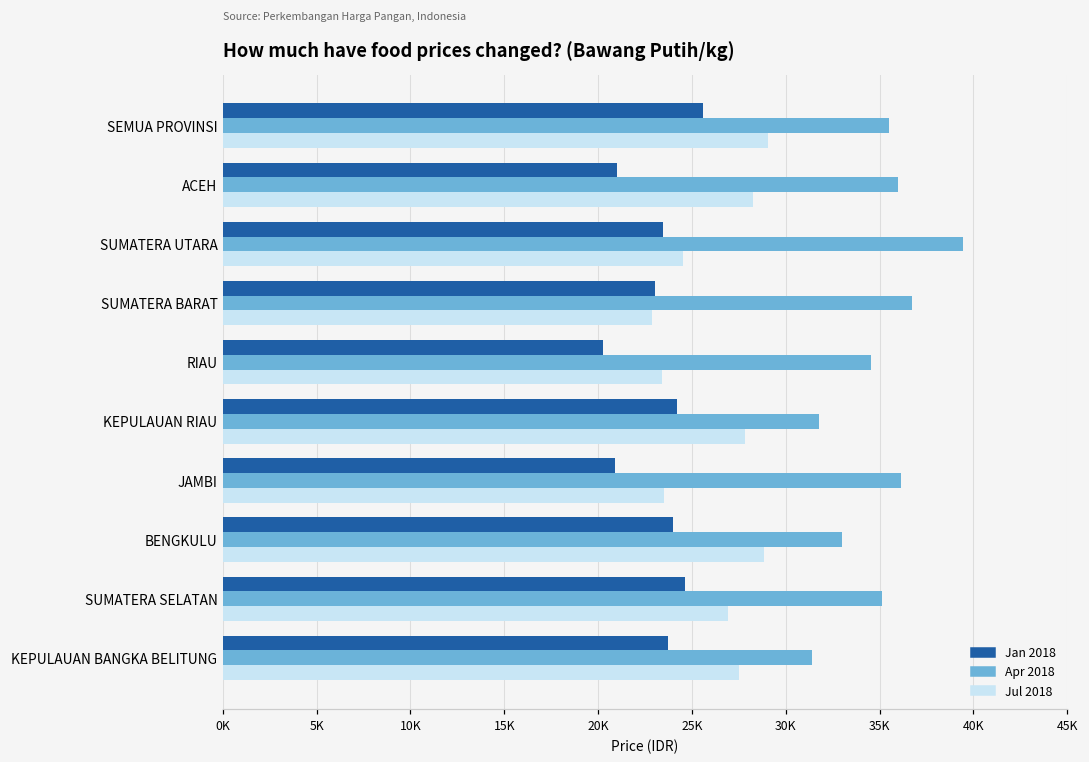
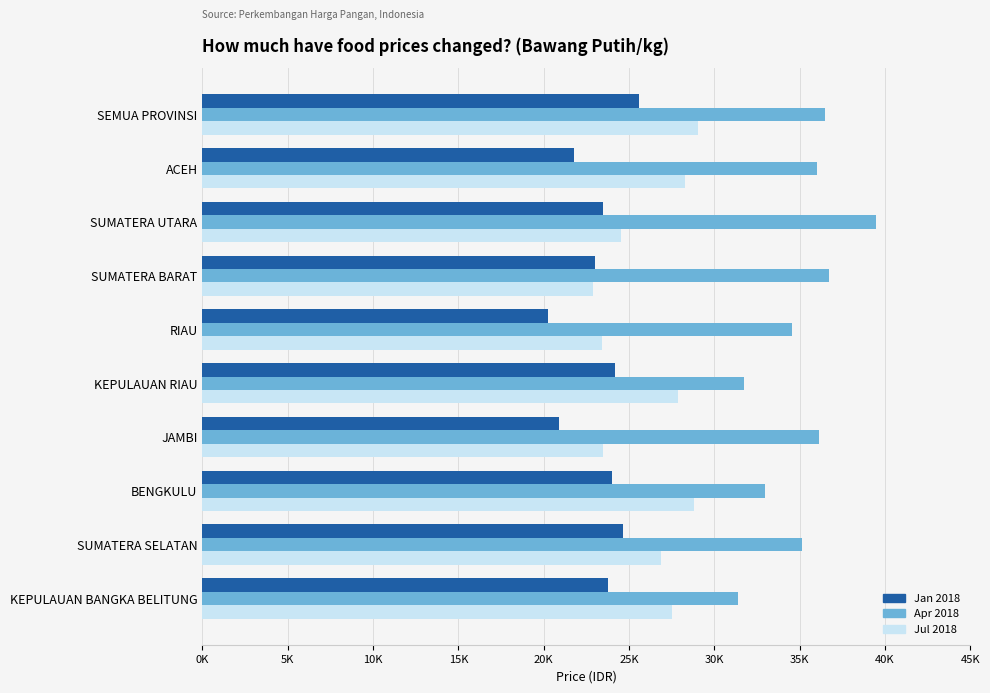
Apr 2018, SEMUA PROVINSI: 35500 -> 36500
Jan 2018, ACEH: 21000 -> 21800
